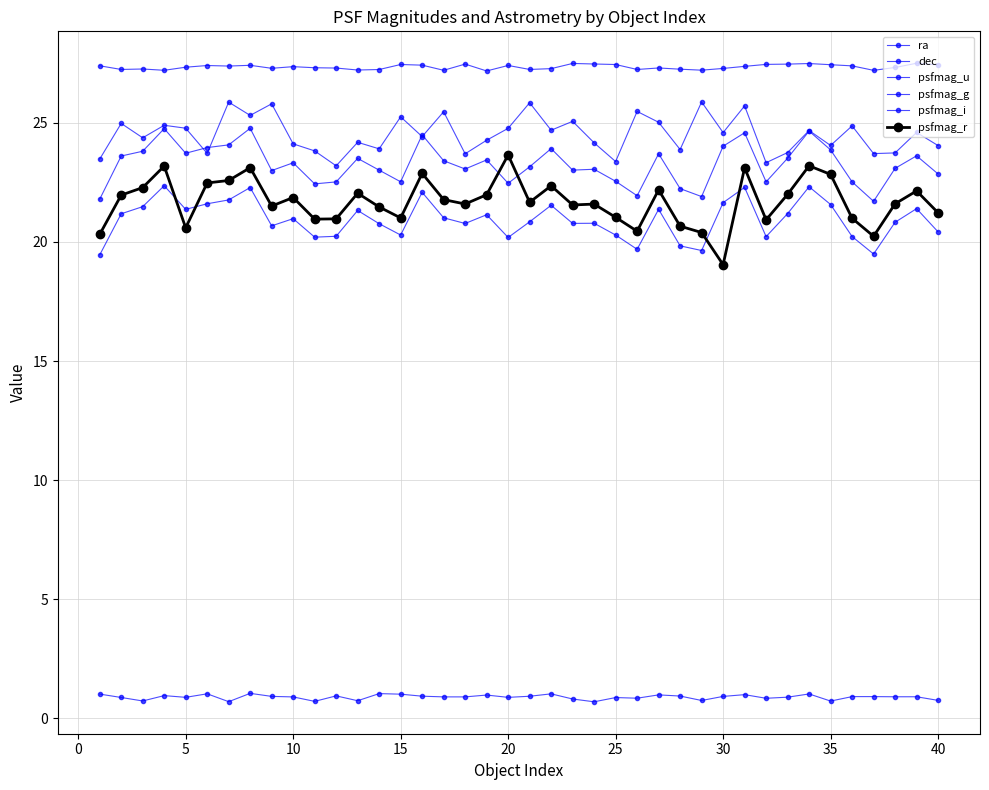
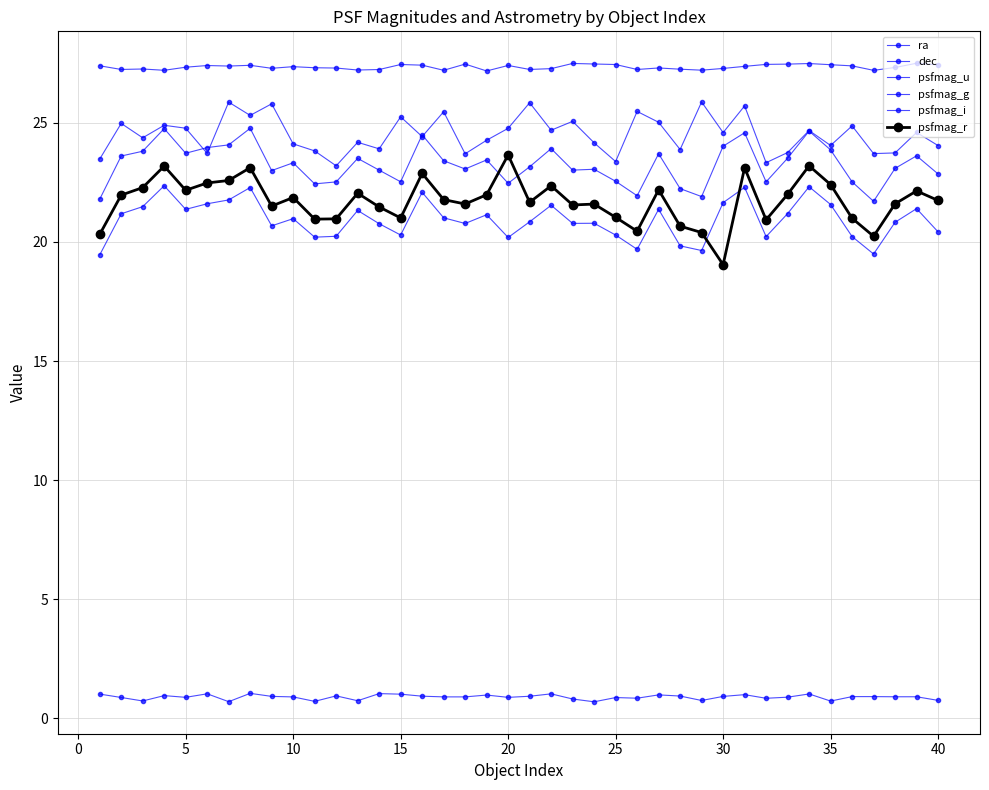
psfmag_r, 5: 20.6 -> 22.2
psfmag_r, 35: 22.8 -> 22.4
psfmag_r, 40: 21.2 -> 21.7
